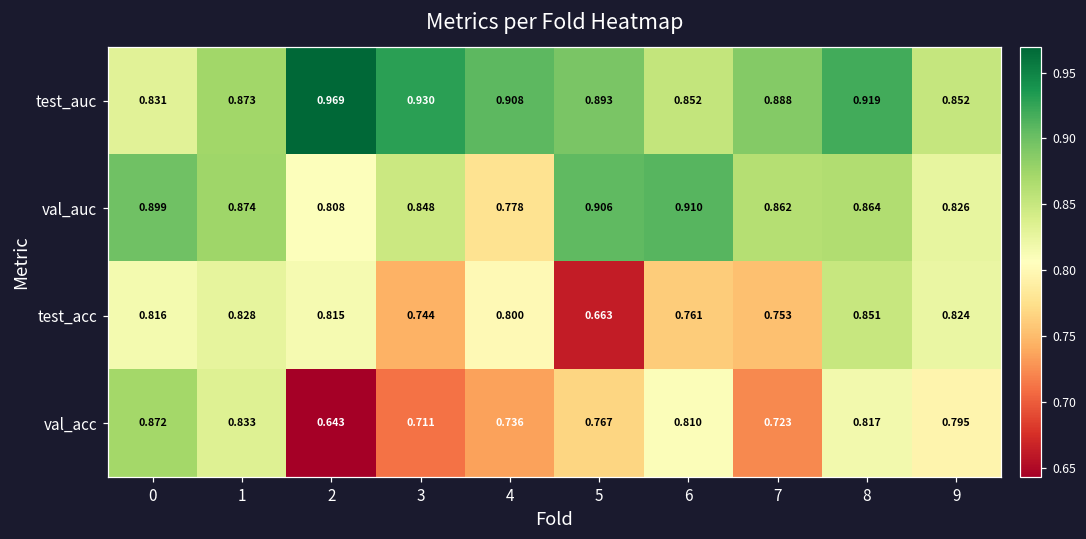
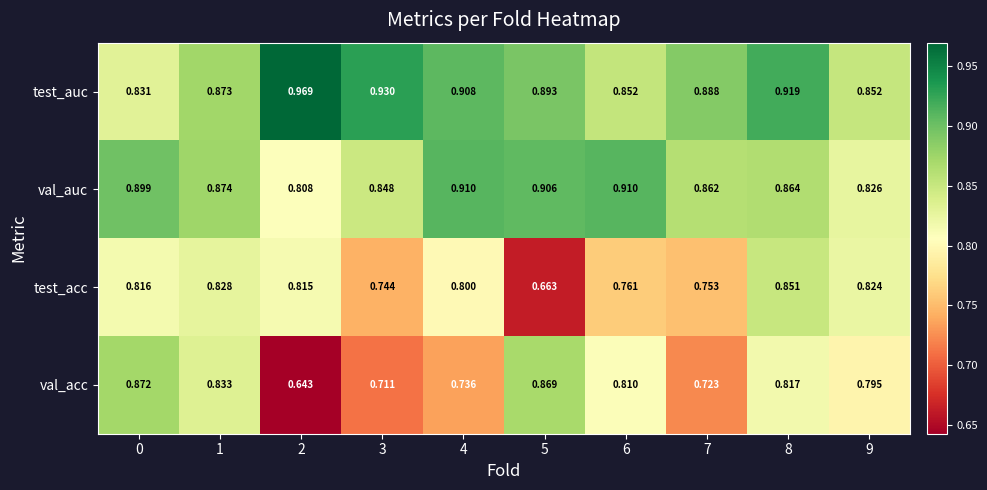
val_auc, 4: 0.778 -> 0.910
val_acc, 5: 0.767 -> 0.869
